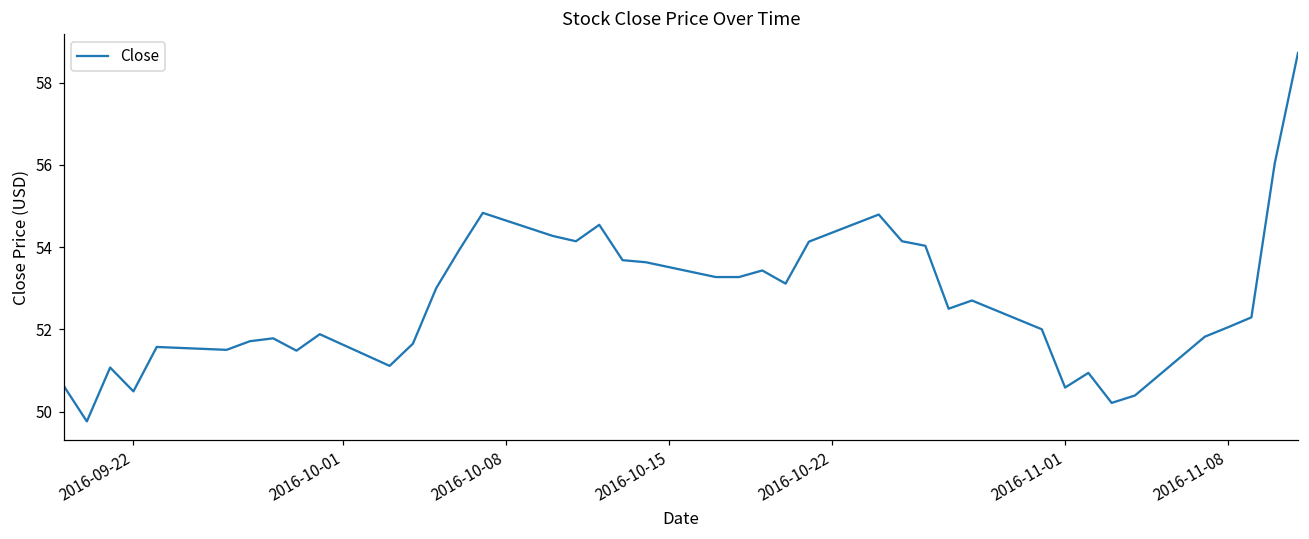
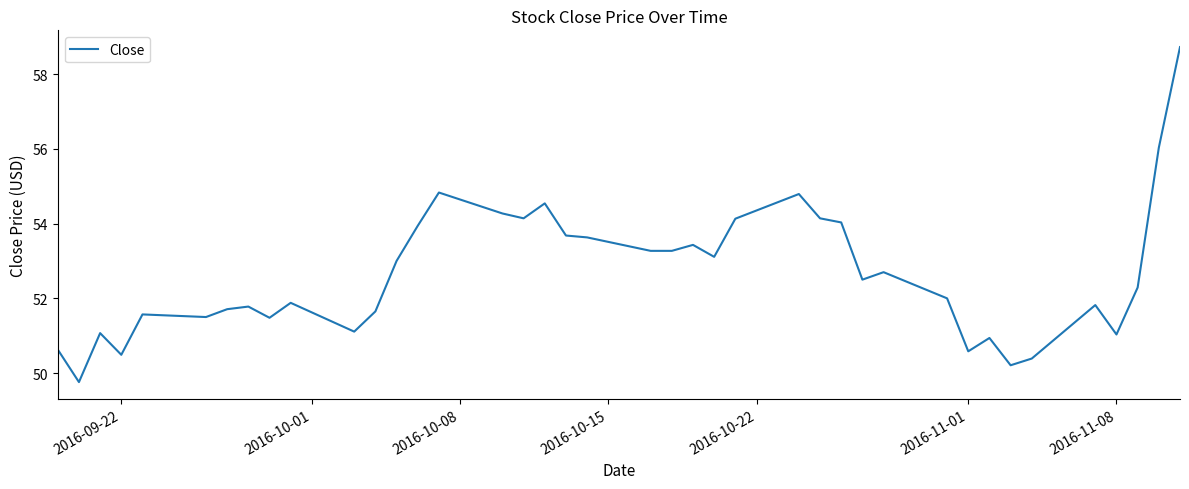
2016-11-08: 52.0 -> 51.0
